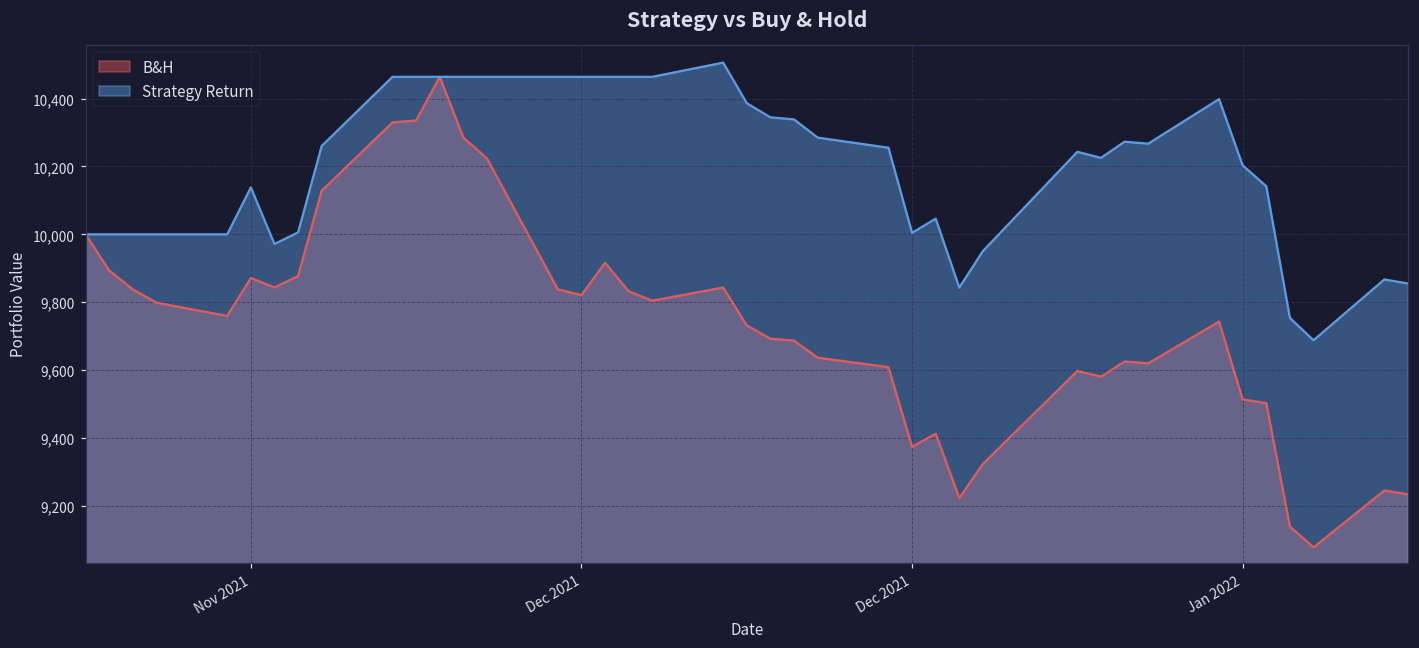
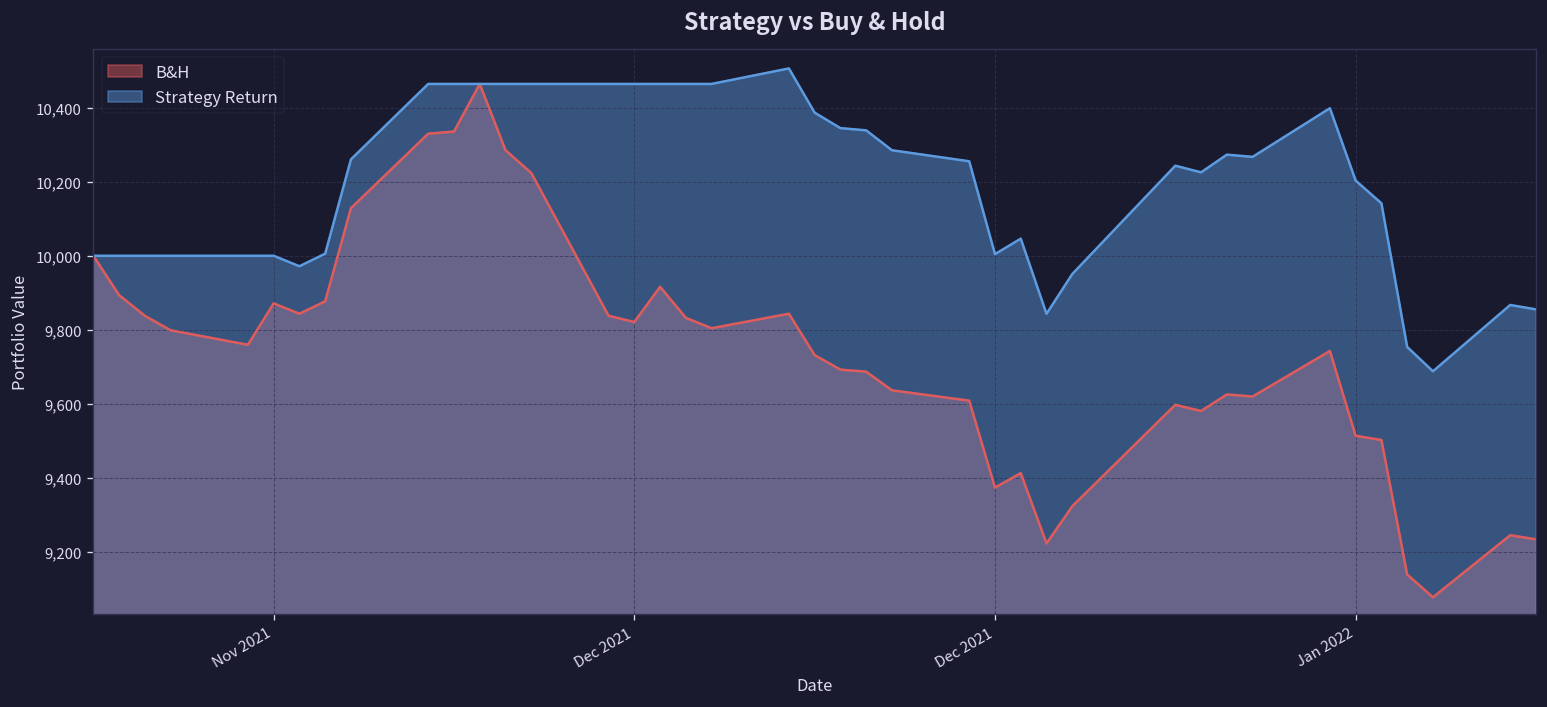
Strategy Return, Nov 2021: 10,140 -> 10,000
